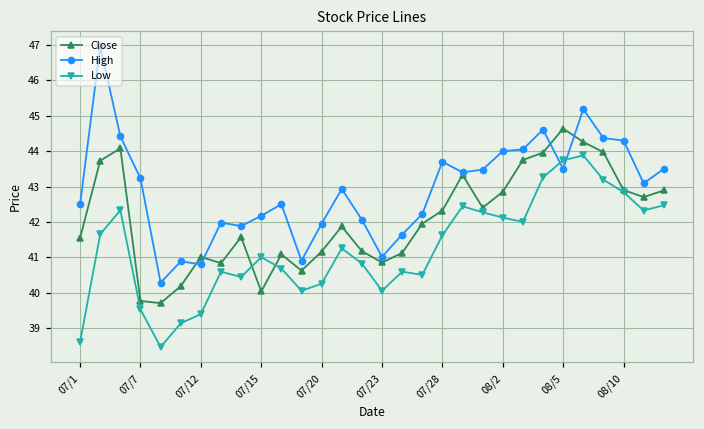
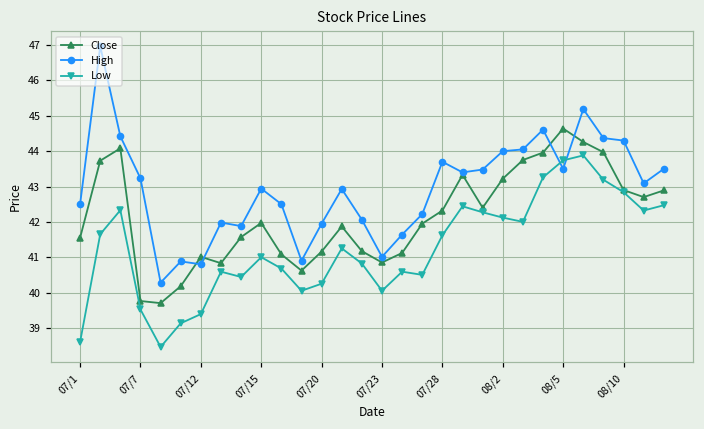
Close, 07/15: 40.0 -> 42.0
High, 07/15: 42.2 -> 42.9
Close, 08/2: 42.9 -> 43.2
